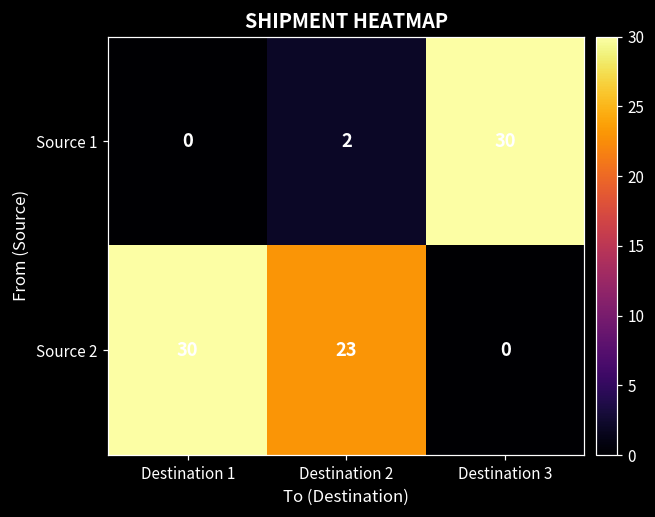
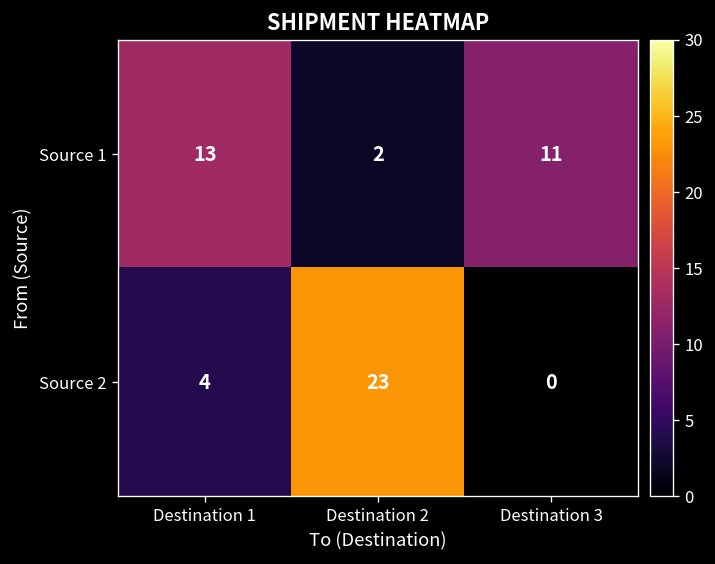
Source 1, Destination 1: 0 -> 13
Source 1, Destination 3: 30 -> 11
Source 2, Destination 1: 30 -> 4
